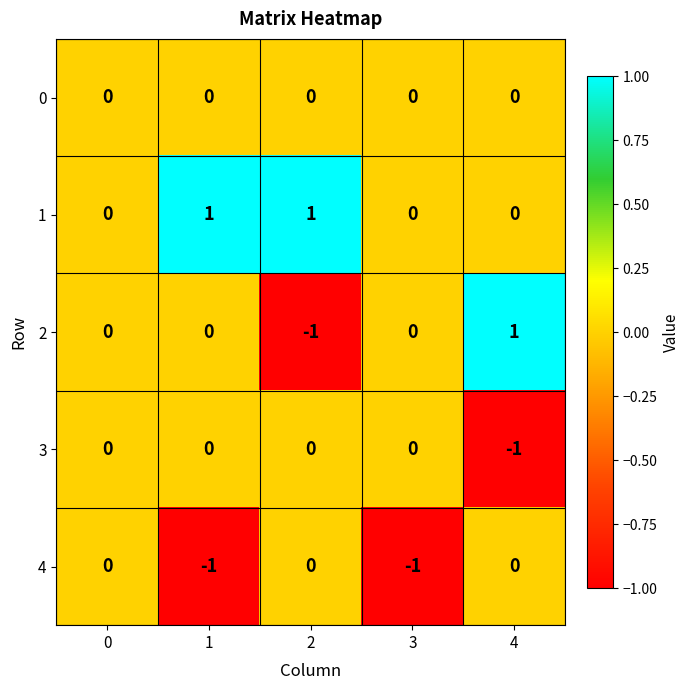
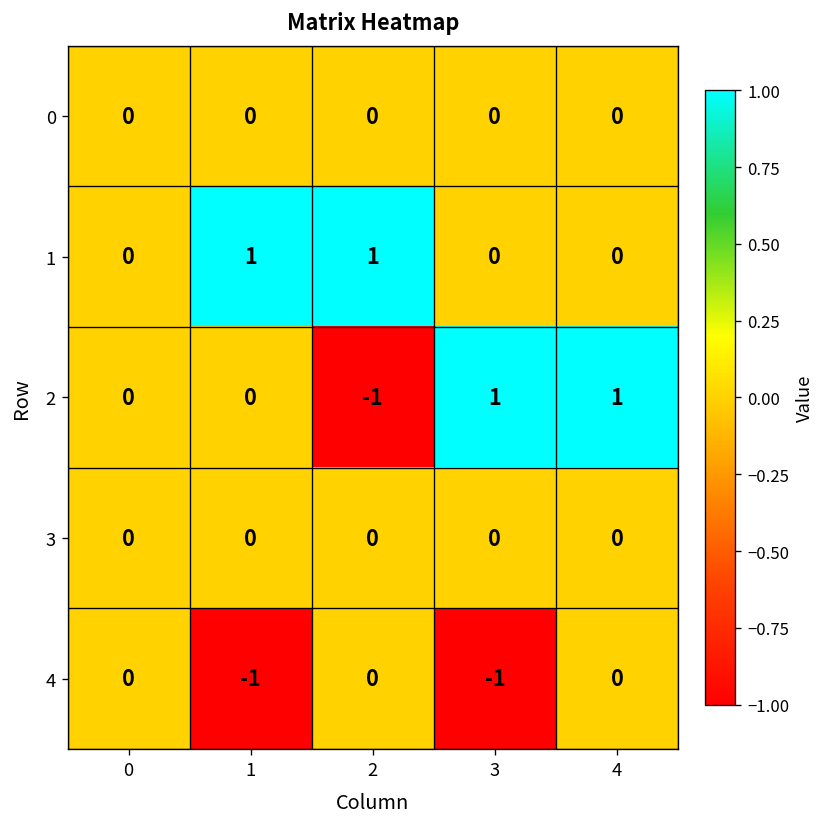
2, 3: 0 -> 1
3, 4: -1 -> 0
